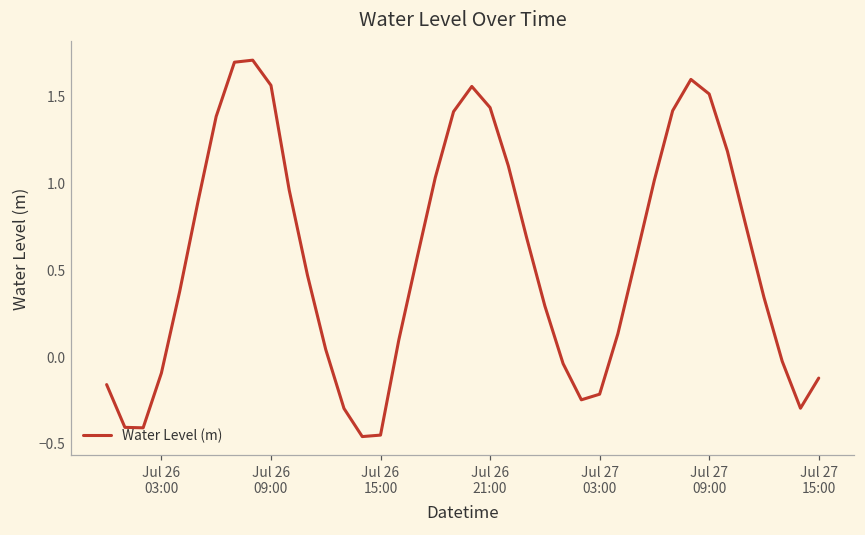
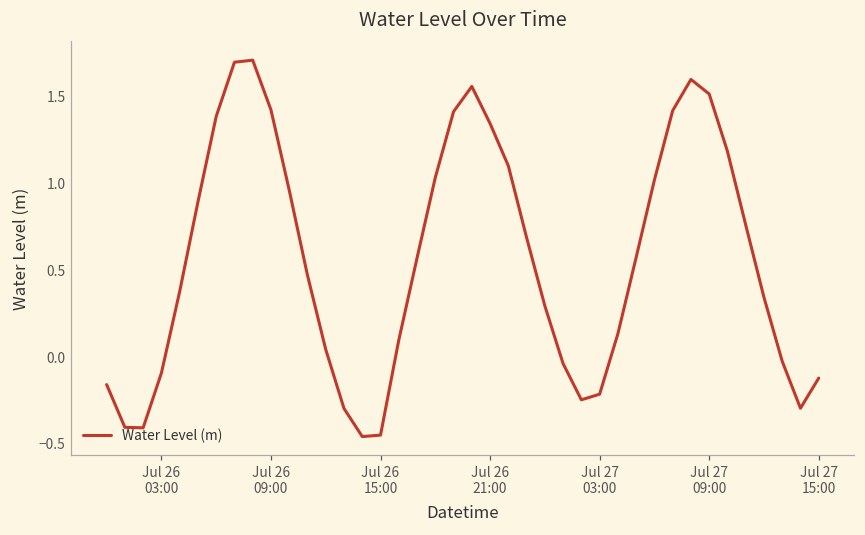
Jul 26 09:00: 1.57 -> 1.42
Jul 26 21:00: 1.44 -> 1.35
